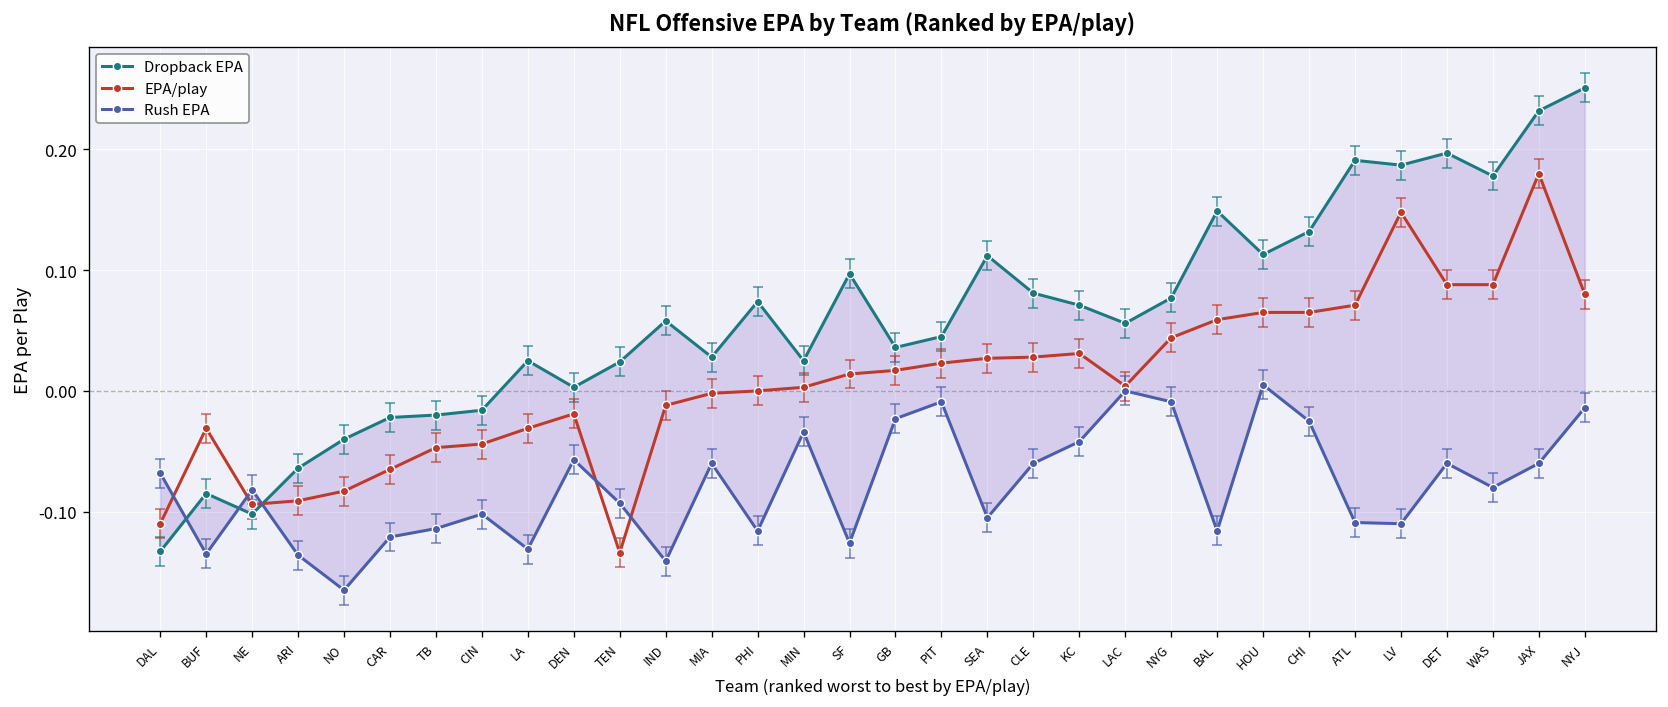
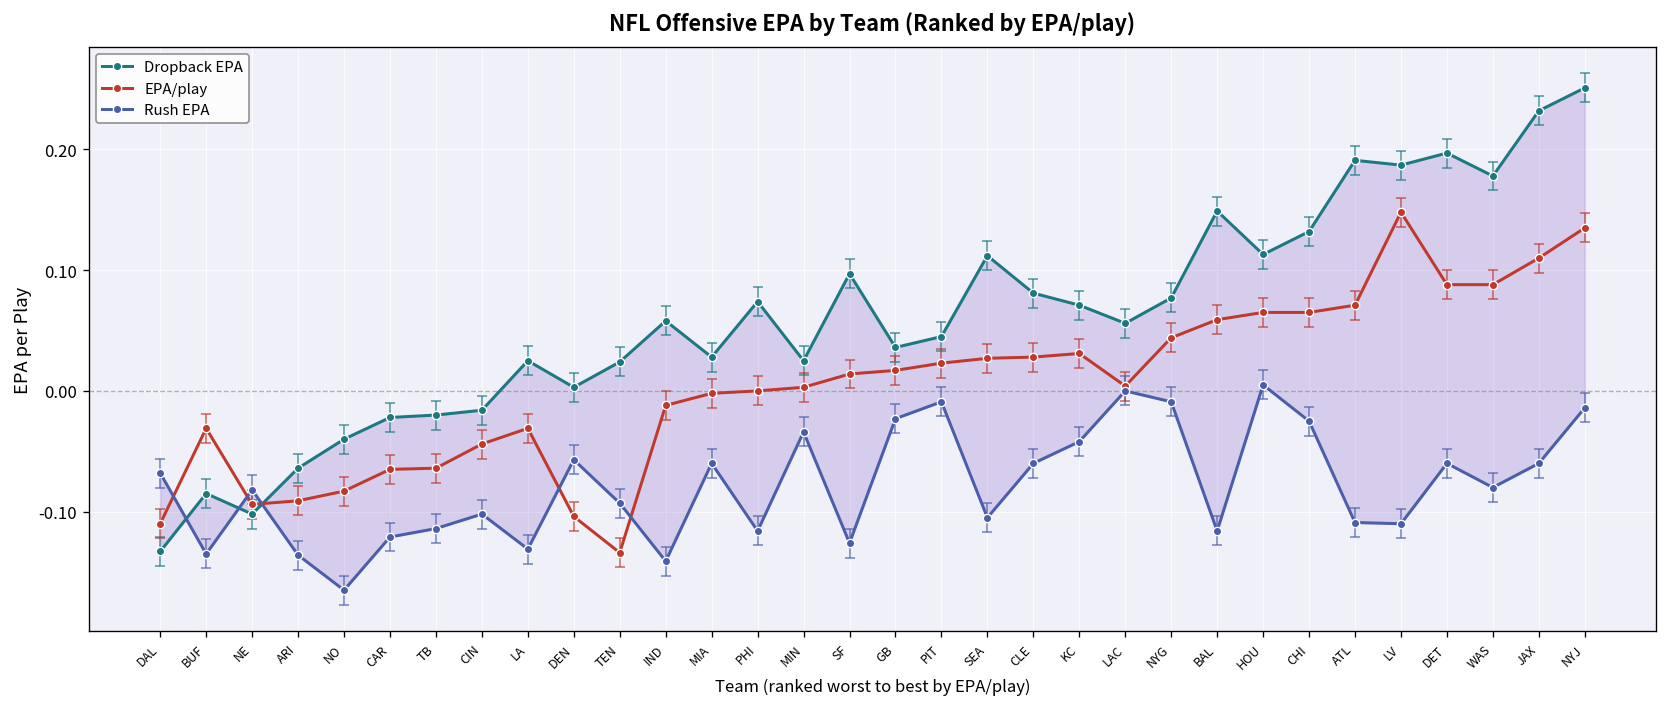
EPA/play, TB: -0.047 -> -0.064
EPA/play, DEN: -0.019 -> -0.104
EPA/play, JAX: 0.18 -> 0.11
EPA/play, NYJ: 0.080 -> 0.135
